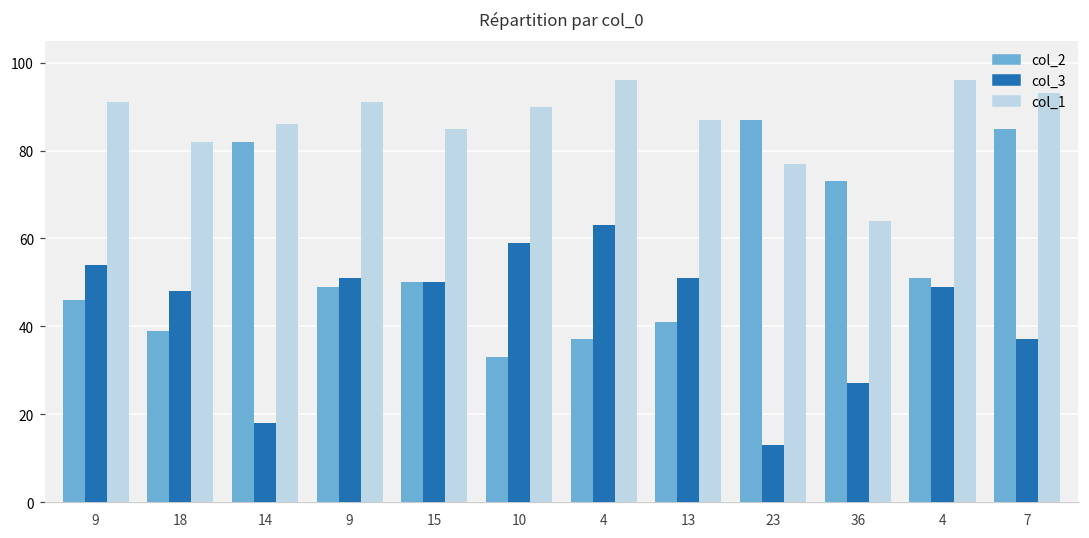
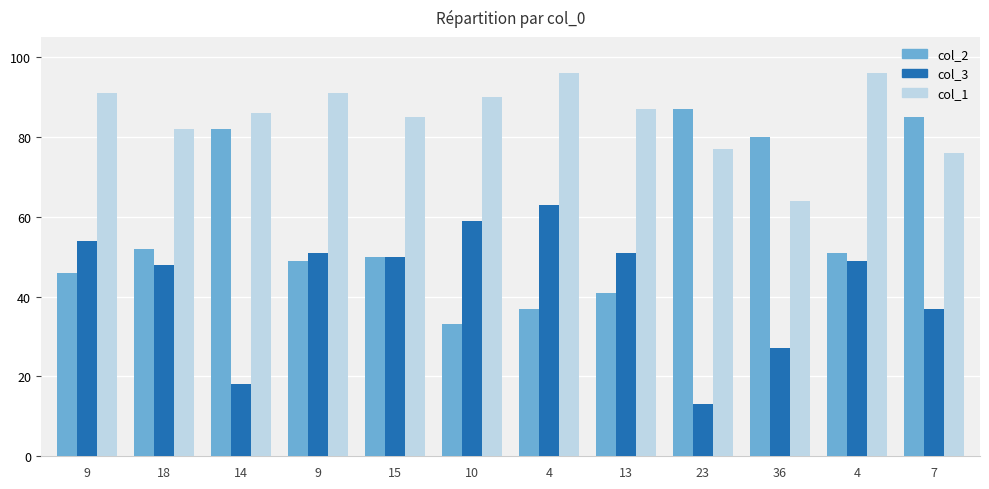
col_2, 18: 39 -> 52
col_2, 36: 73 -> 80
col_1, 7: 93 -> 76
